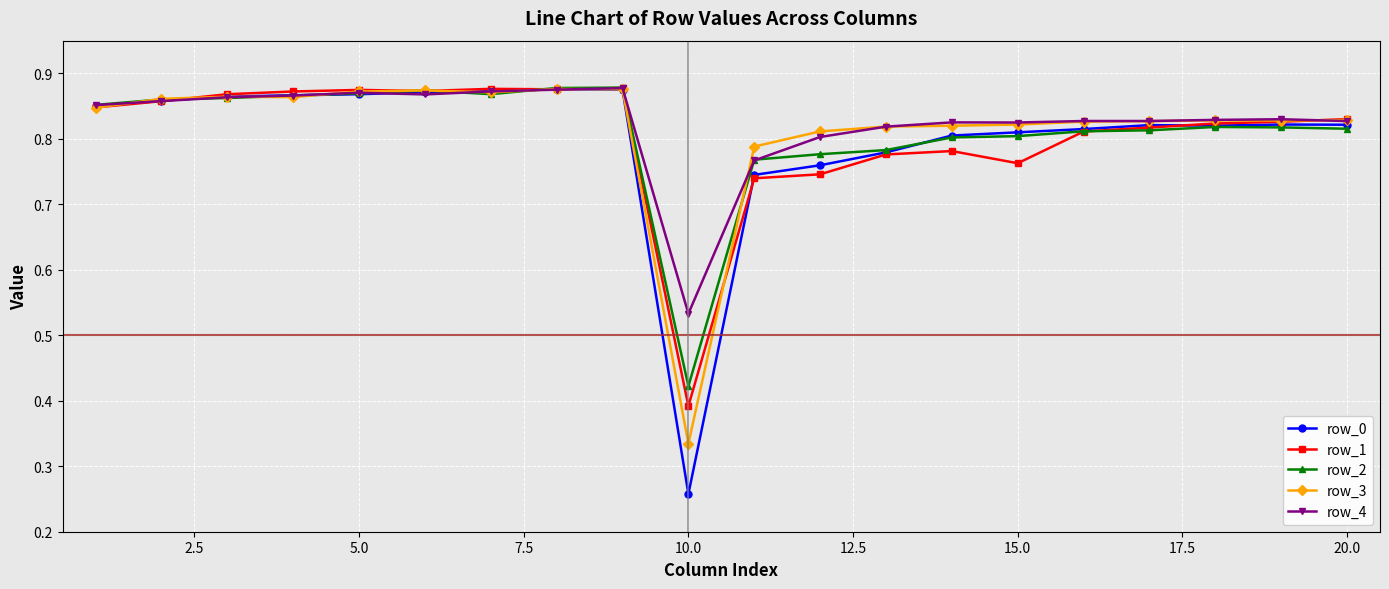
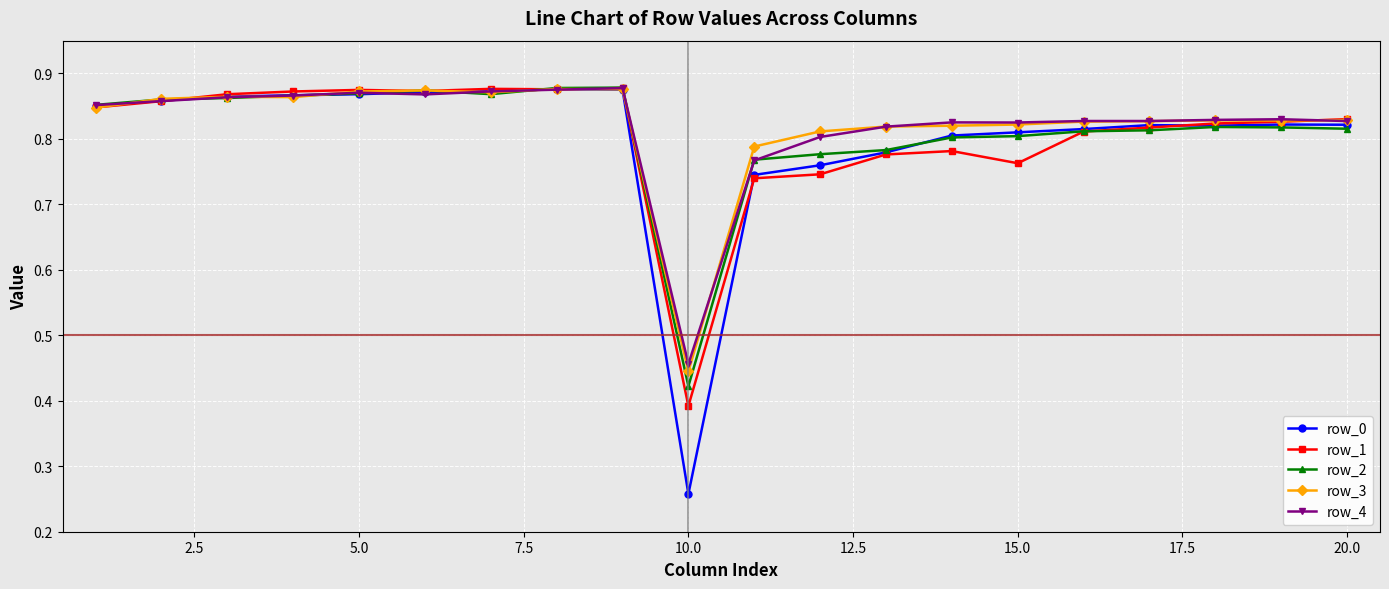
row_3, 10.0: 0.33 -> 0.44
row_4, 10.0: 0.53 -> 0.46
